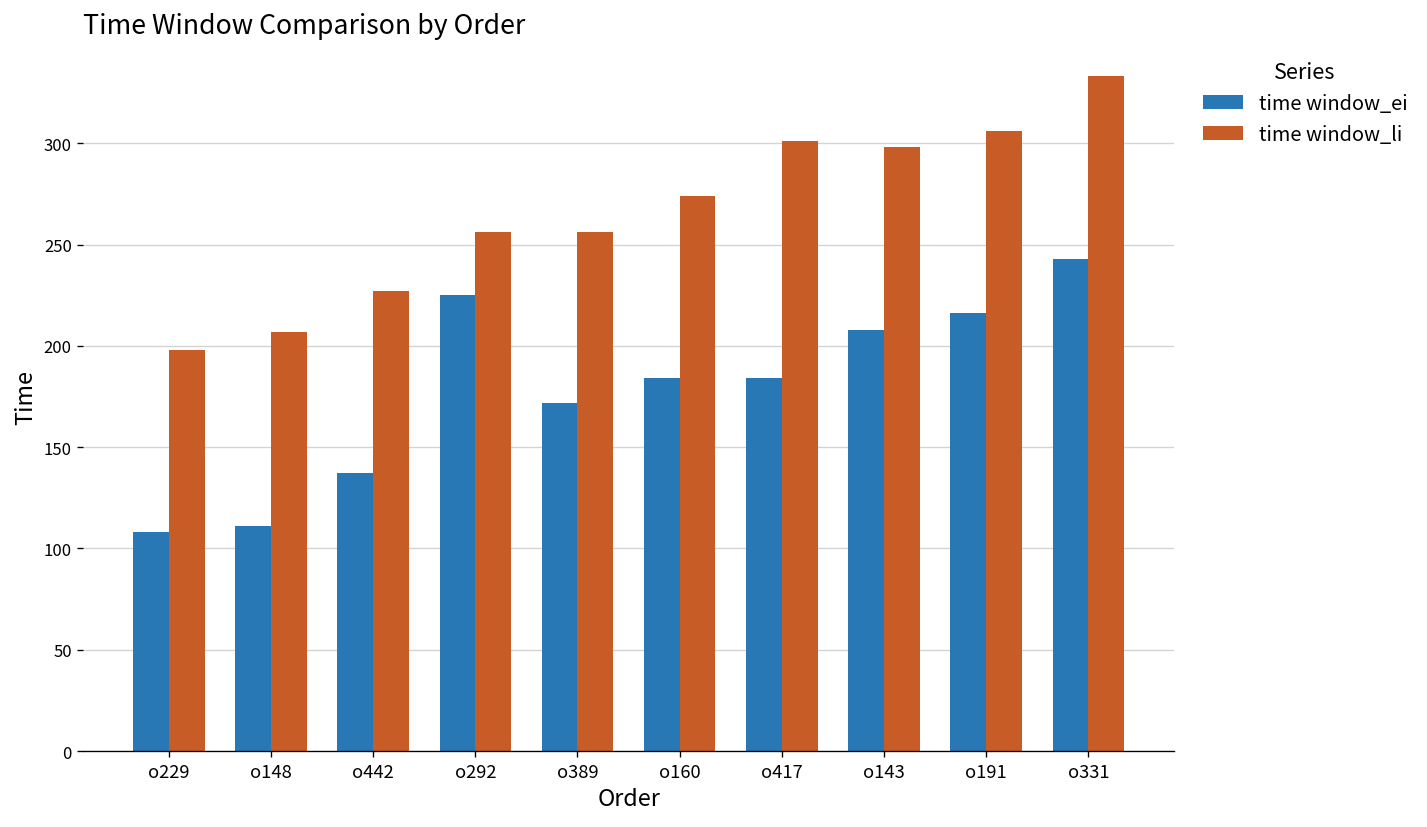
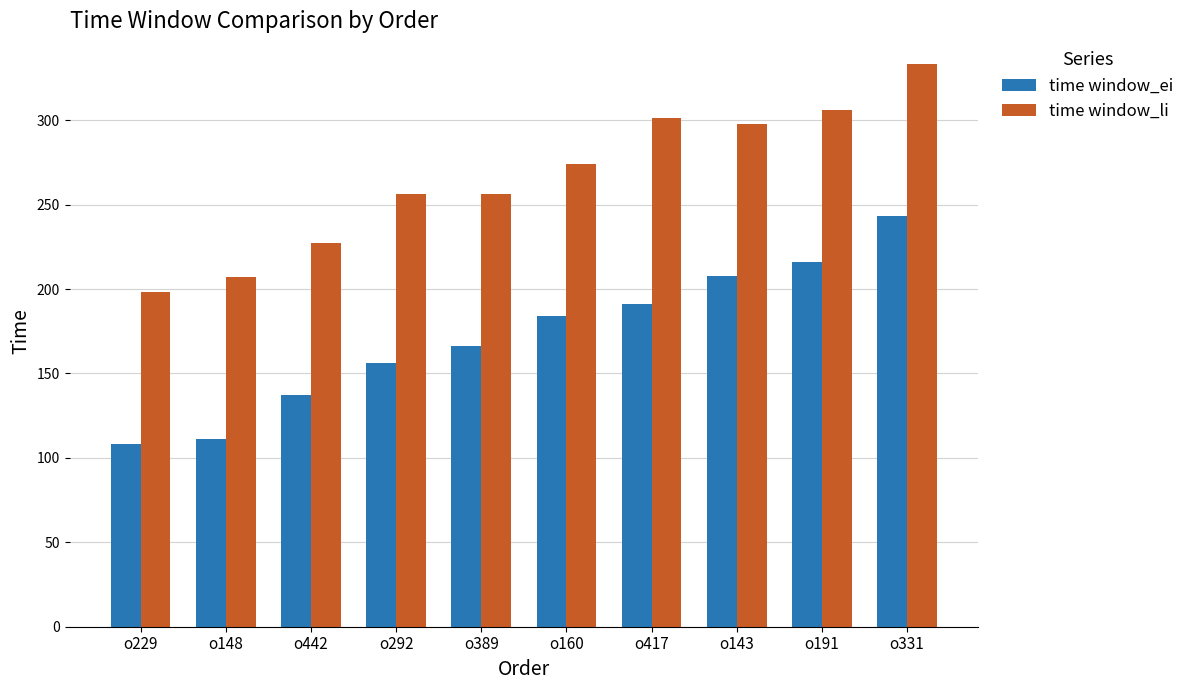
time window_ei, o292: 225 -> 156
time window_ei, o389: 172 -> 166
time window_ei, o417: 184 -> 191
